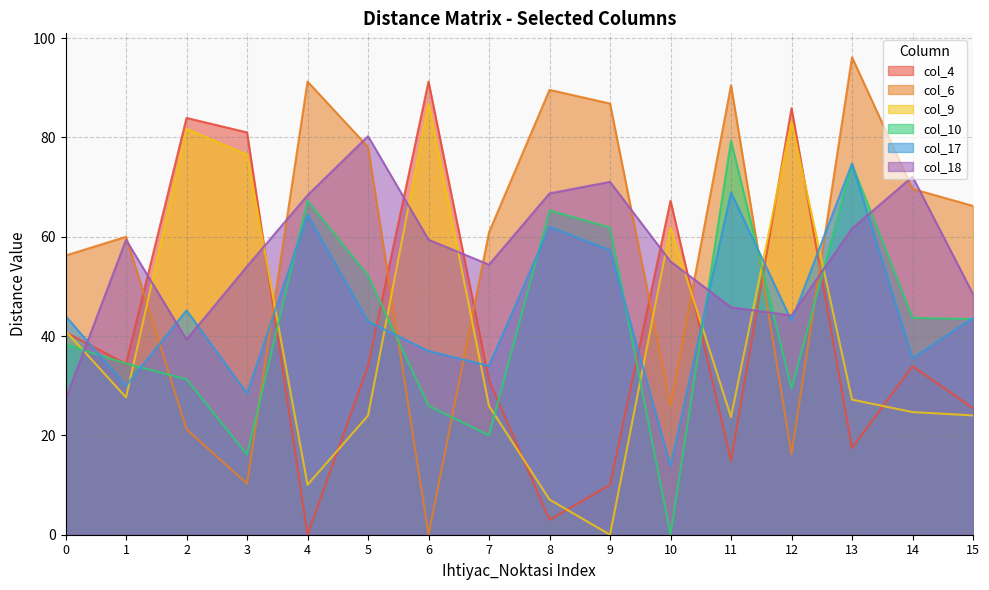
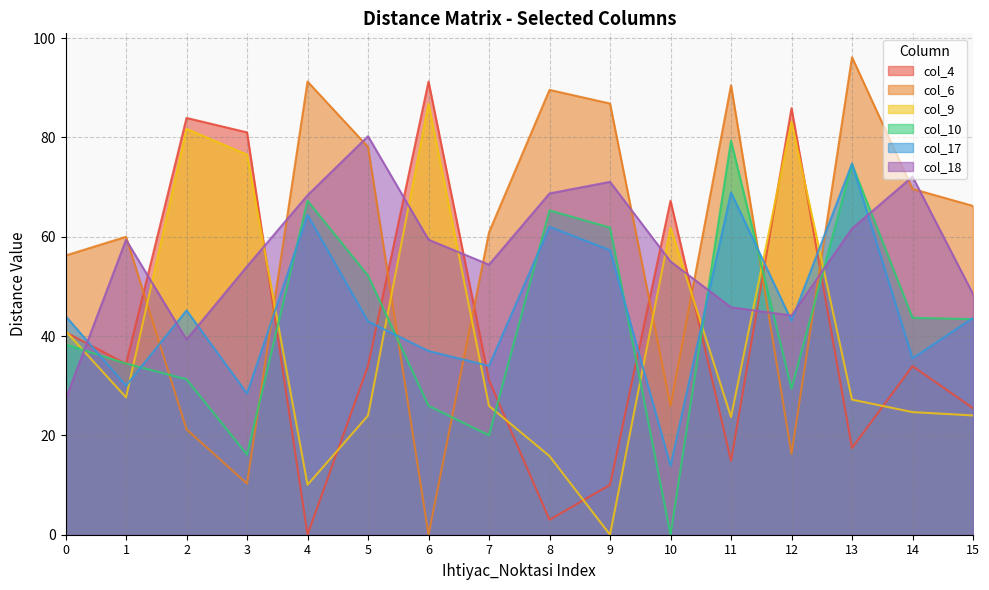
col_9, 8: 7 -> 16
